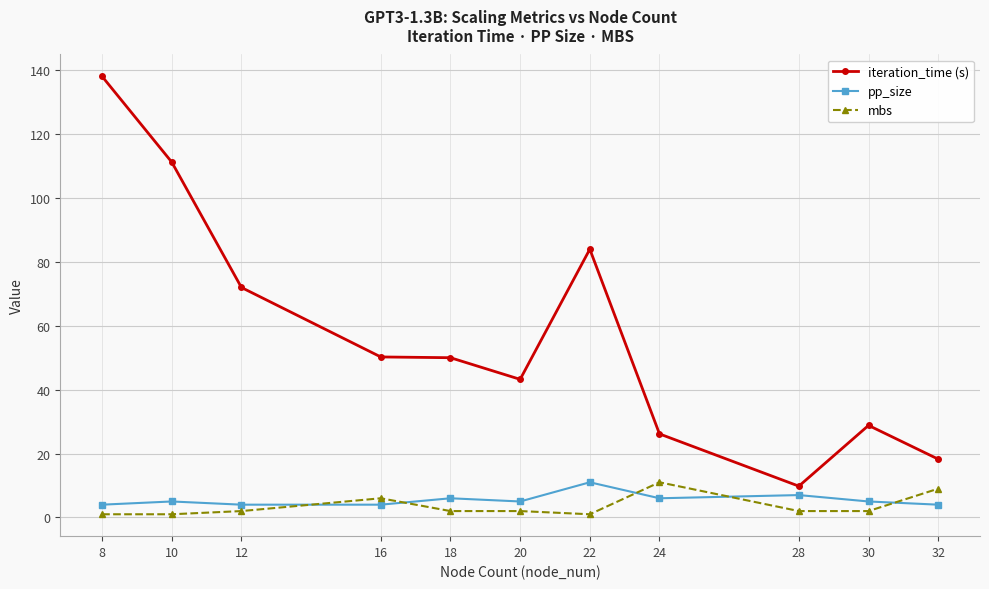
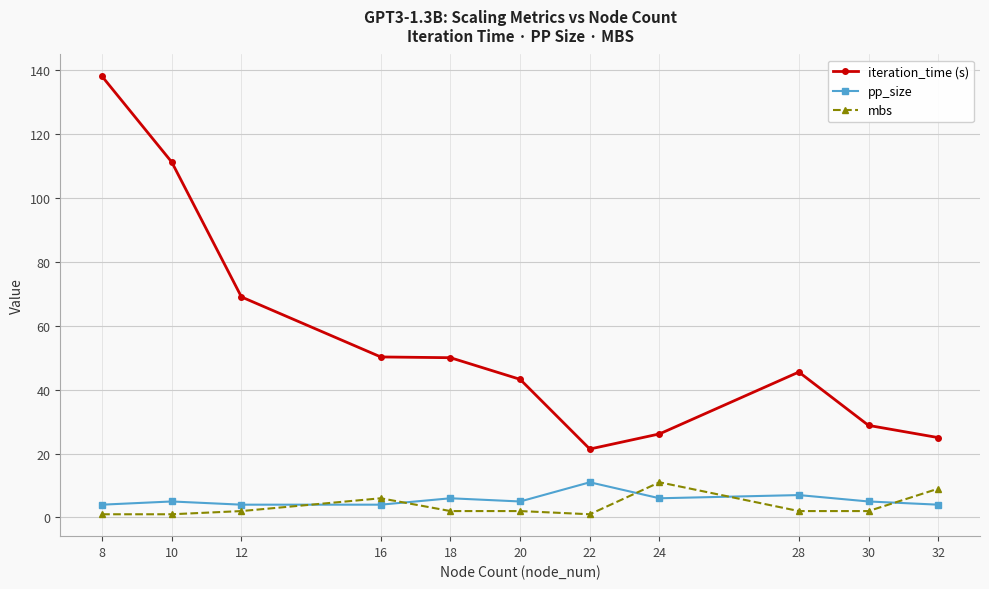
iteration_time (s), 12: 72 -> 69
iteration_time (s), 22: 84 -> 21
iteration_time (s), 28: 10 -> 45
iteration_time (s), 32: 18 -> 25
